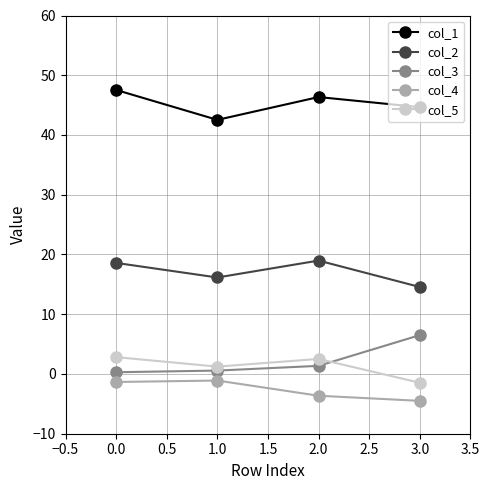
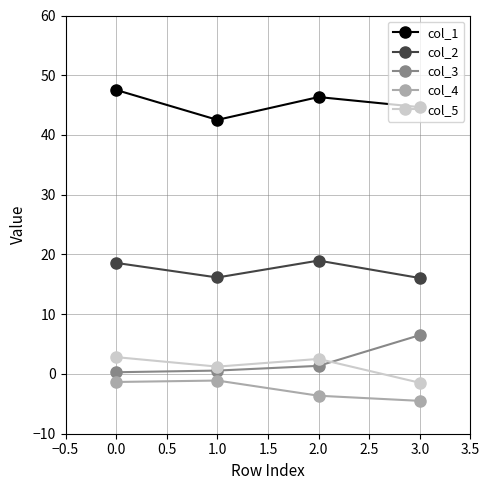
col_2, 3.0: 15 -> 16
